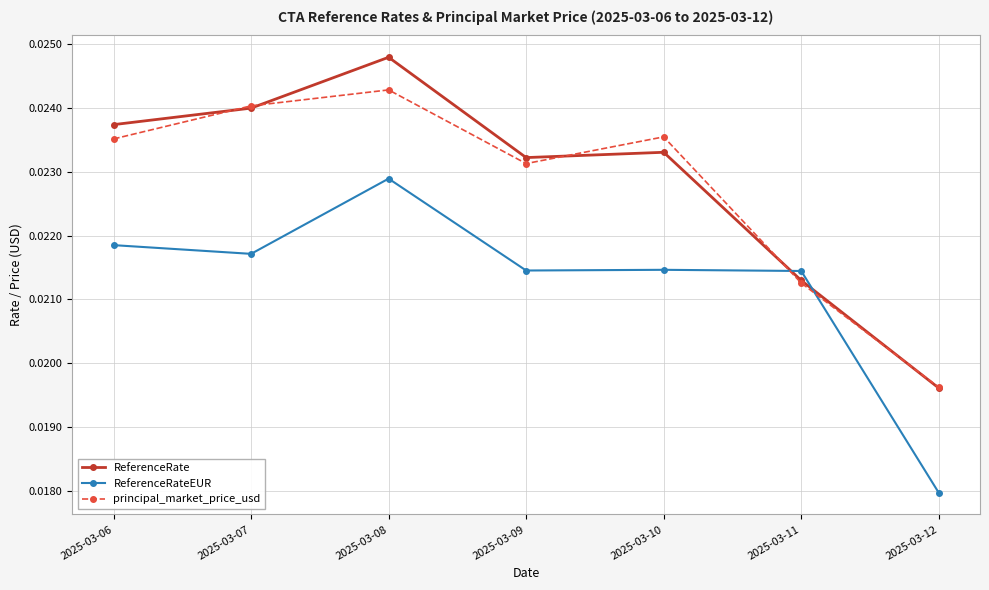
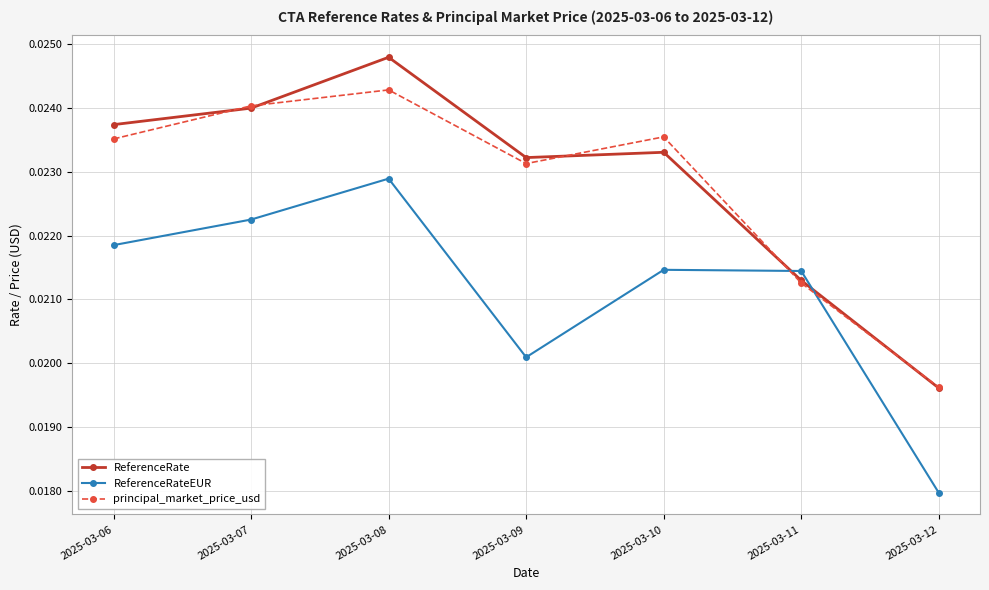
ReferenceRateEUR, 2025-03-07: 0.0217 -> 0.0223
ReferenceRateEUR, 2025-03-09: 0.0215 -> 0.0201
